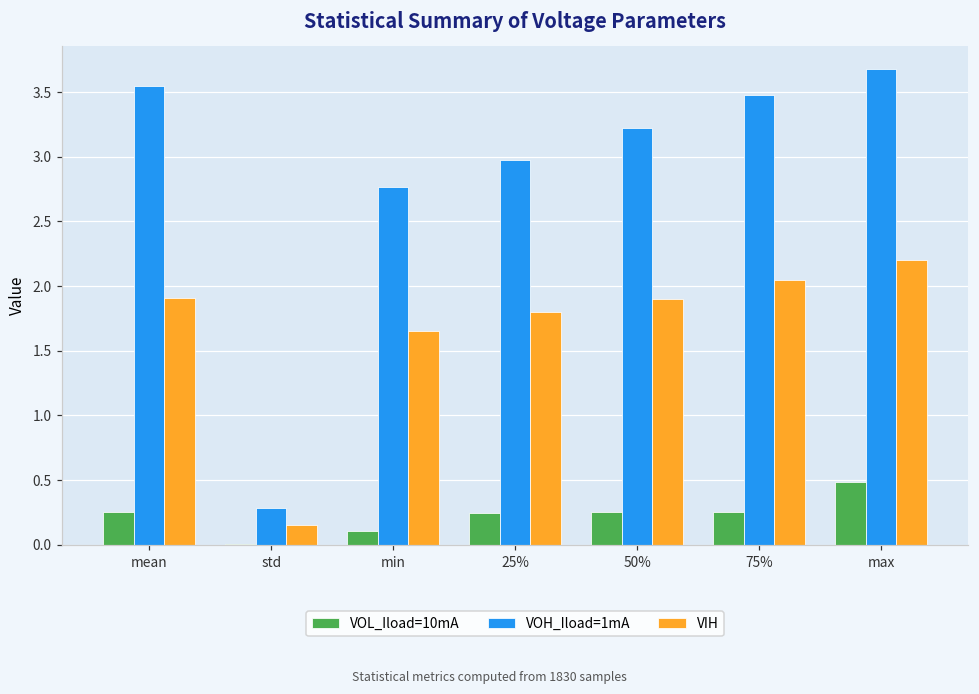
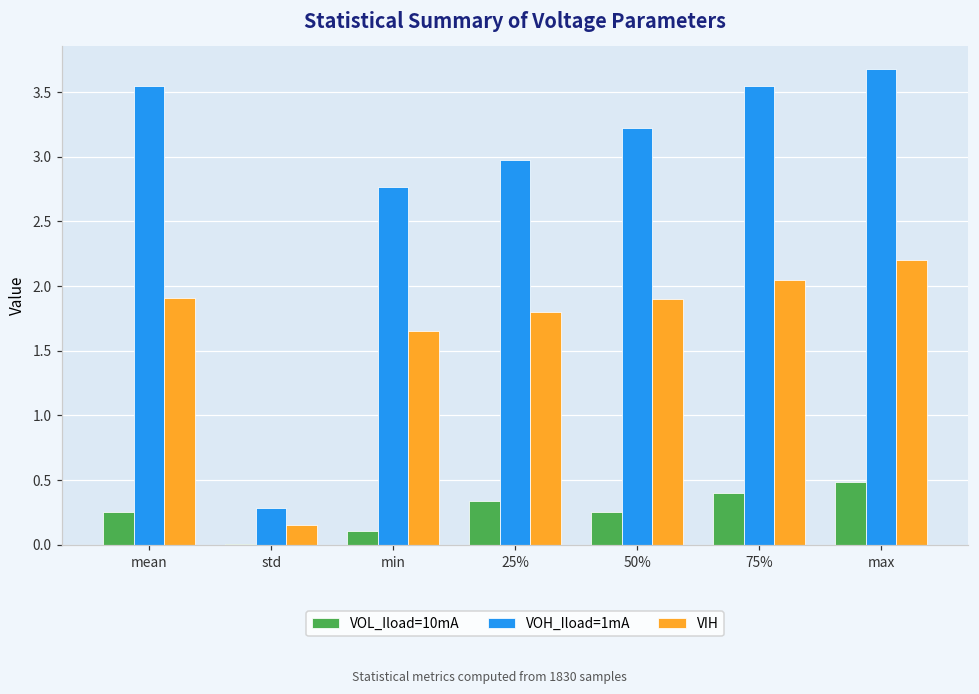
VOL_Iload=10mA, 25%: 0.25 -> 0.34
VOL_Iload=10mA, 75%: 0.26 -> 0.40
VOH_Iload=1mA, 75%: 3.47 -> 3.55
